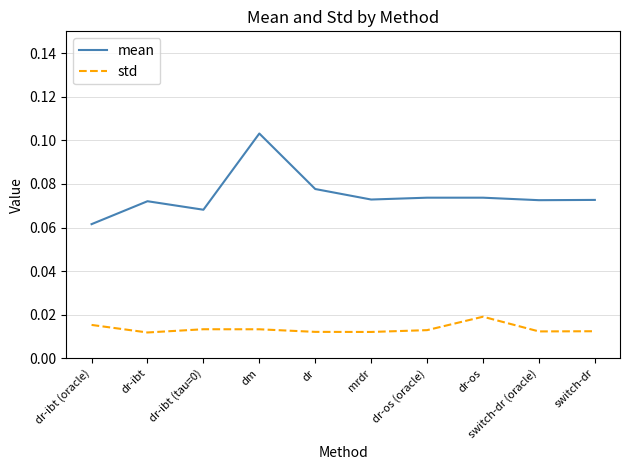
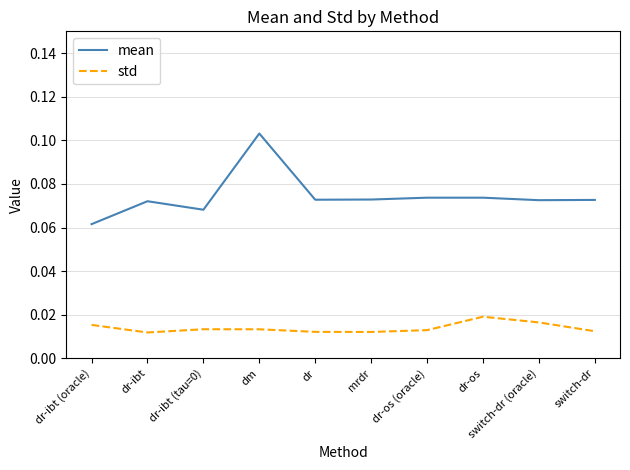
mean, dr: 0.078 -> 0.073
std, switch-dr (oracle): 0.012 -> 0.016
